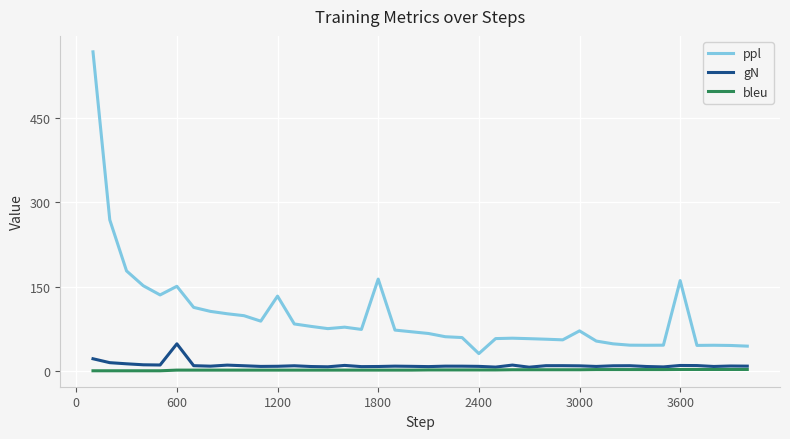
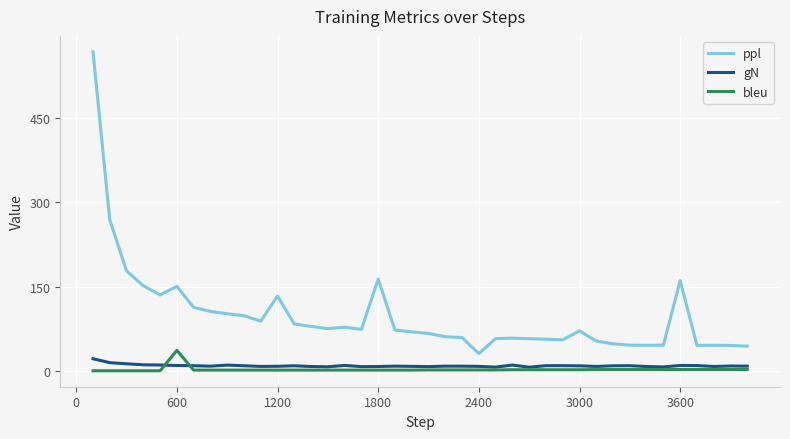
gN, 600: 50 -> 10
bleu, 600: 0 -> 40
